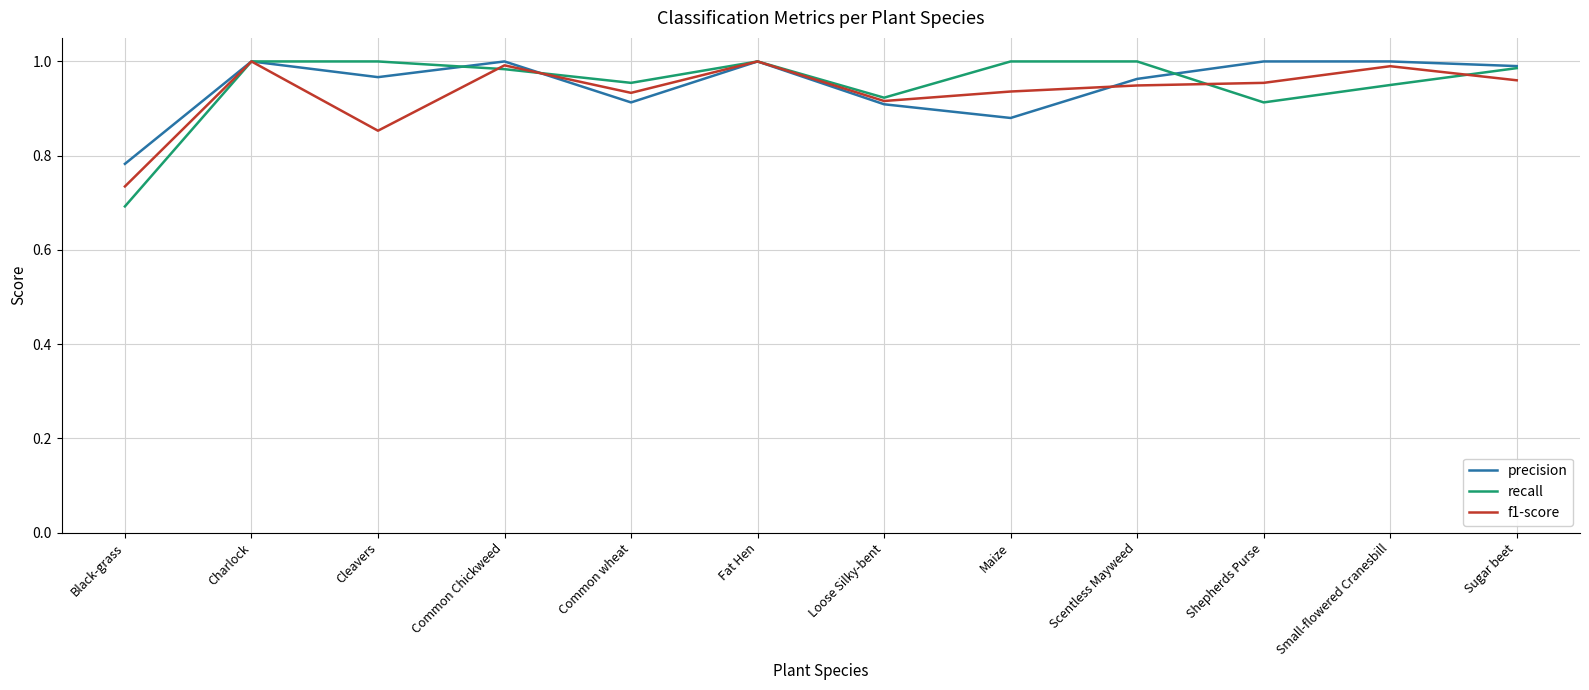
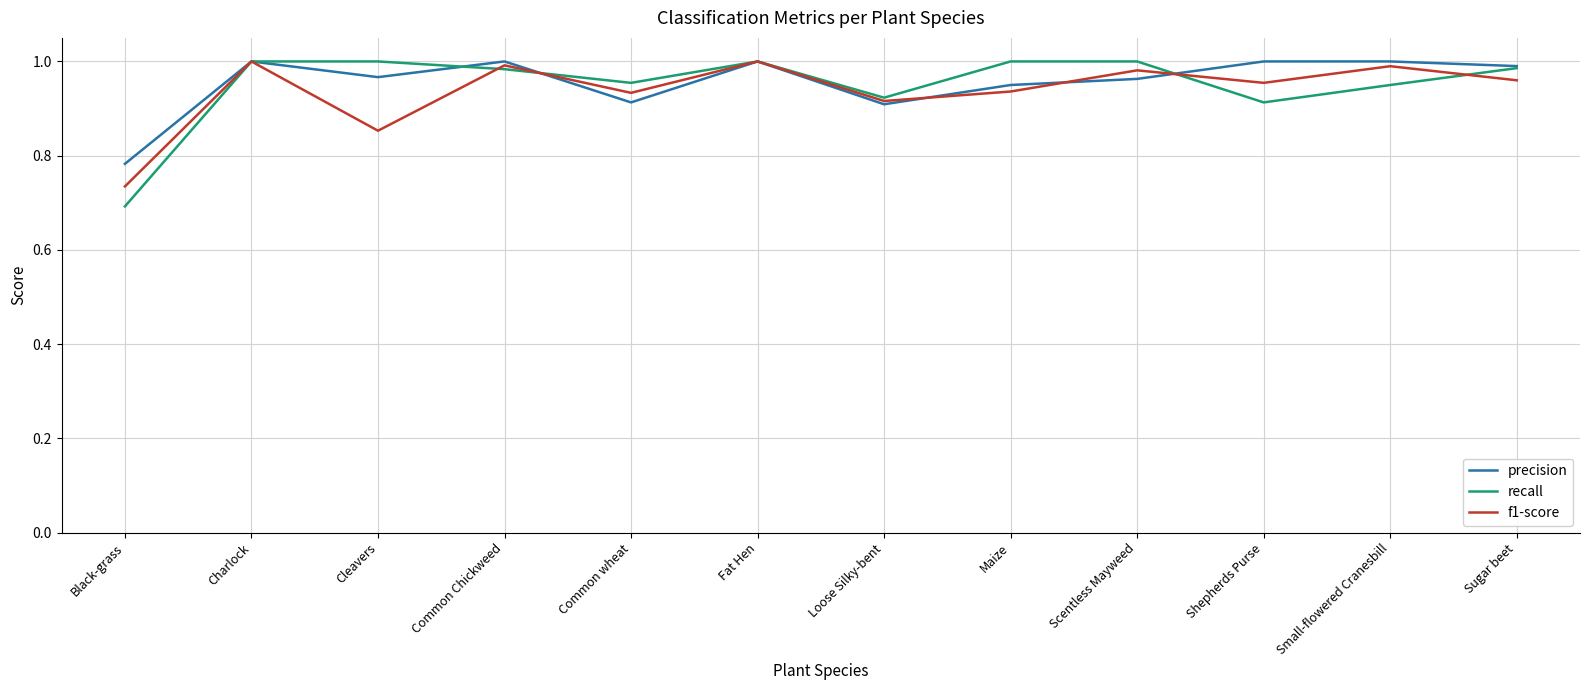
precision, Maize: 0.88 -> 0.95
f1-score, Scentless Mayweed: 0.95 -> 0.98
